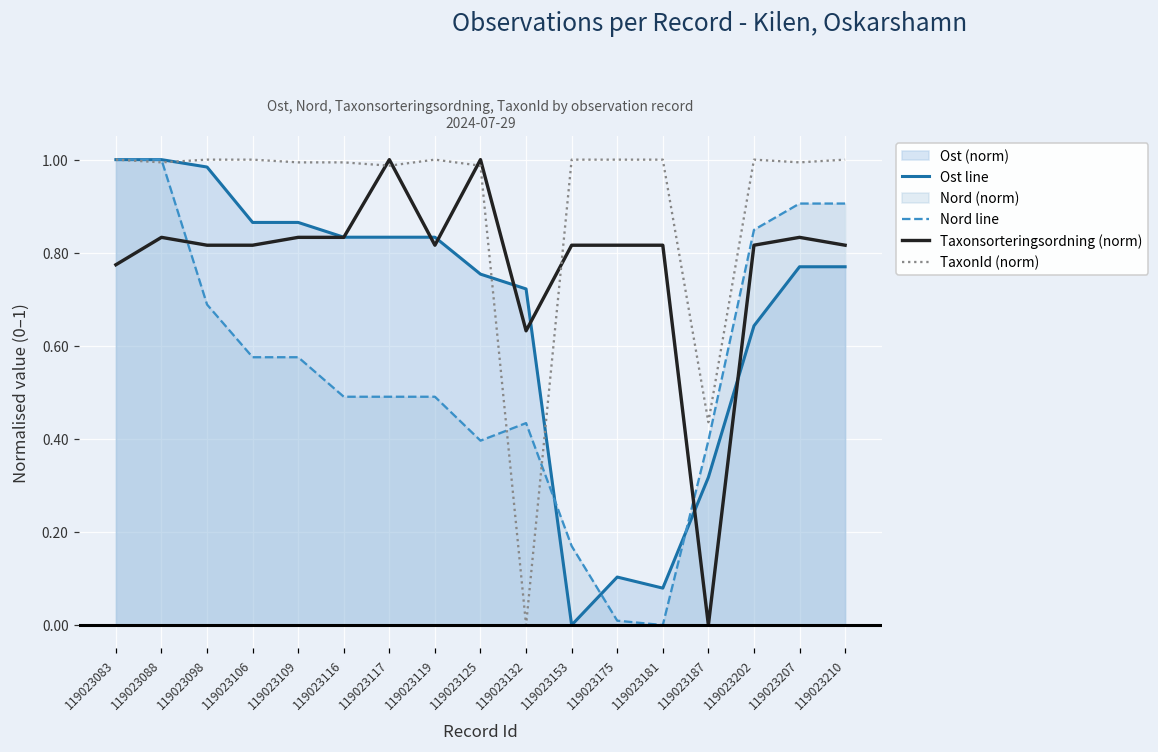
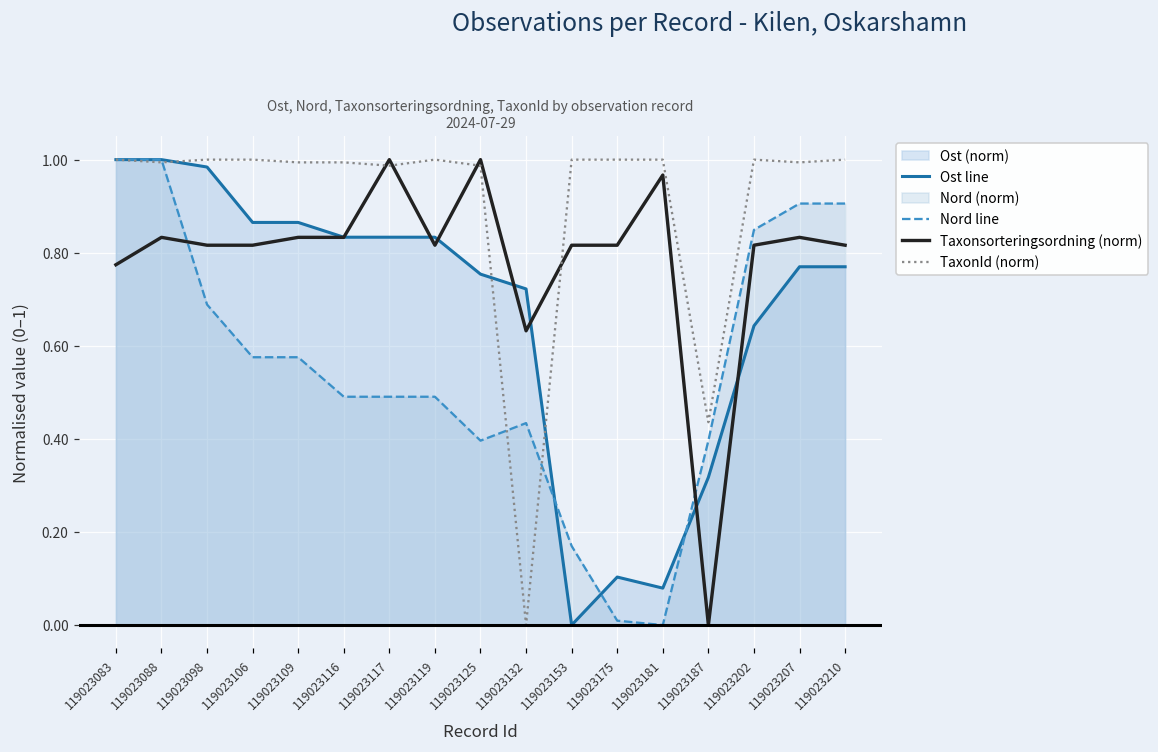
Taxonsorteringsordning (norm), 119023181: 0.82 -> 0.97
